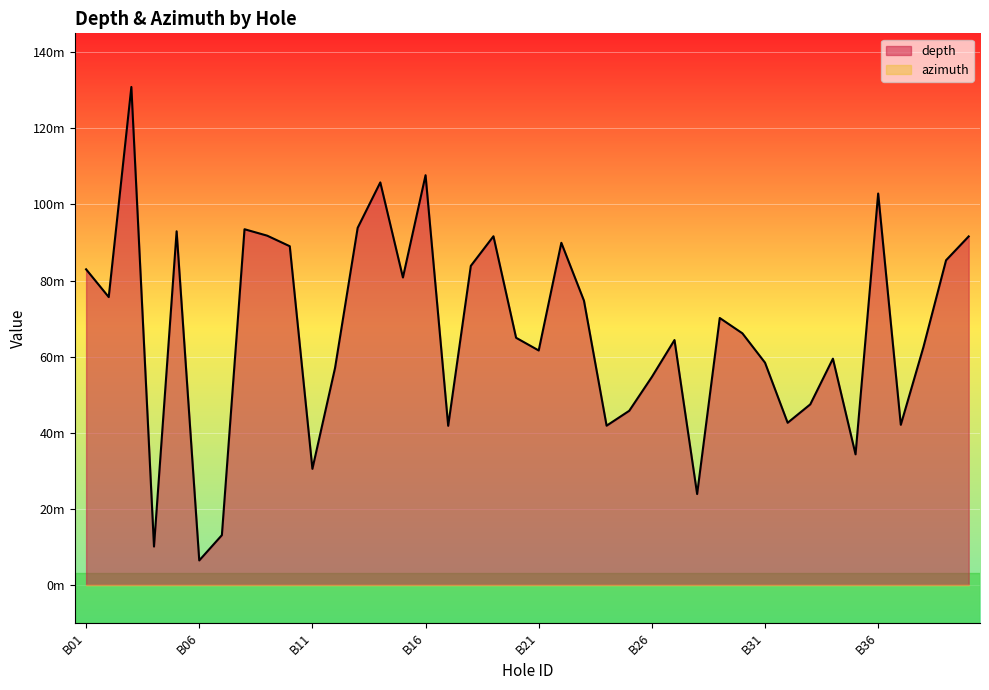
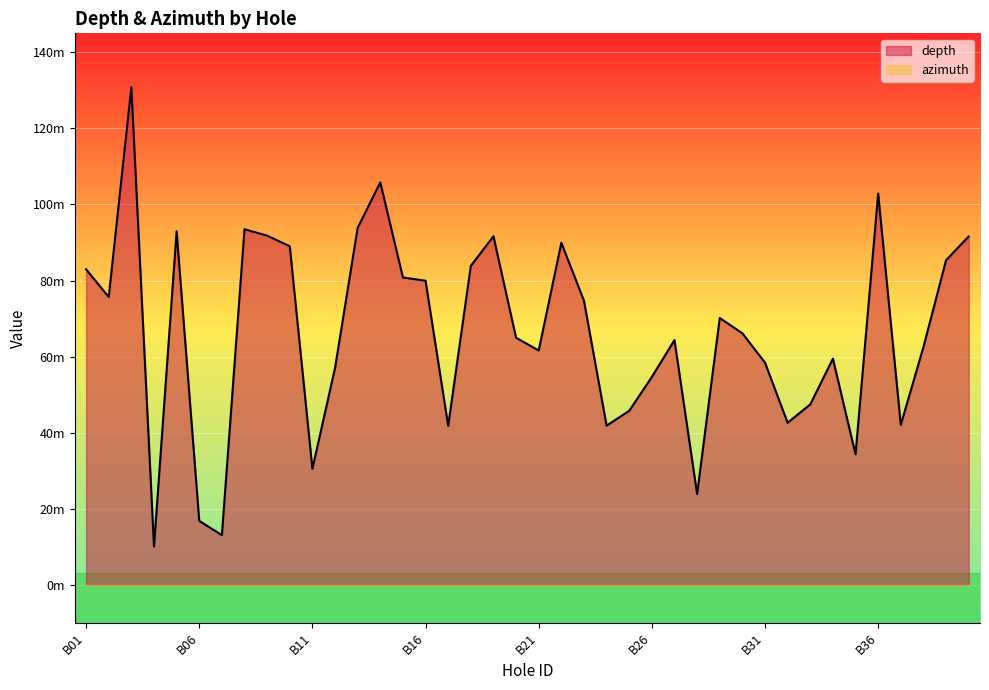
depth, B06: 6m -> 17m
depth, B16: 108m -> 80m
